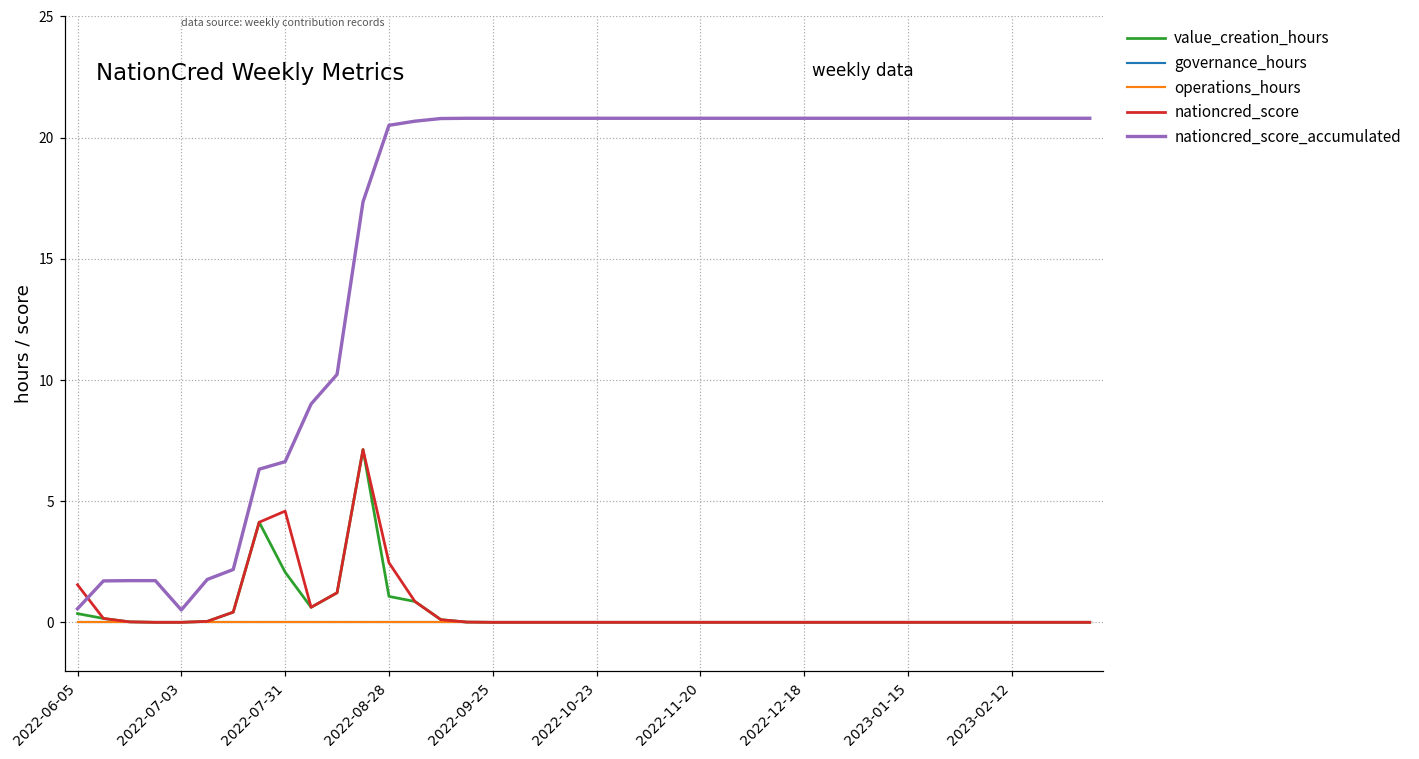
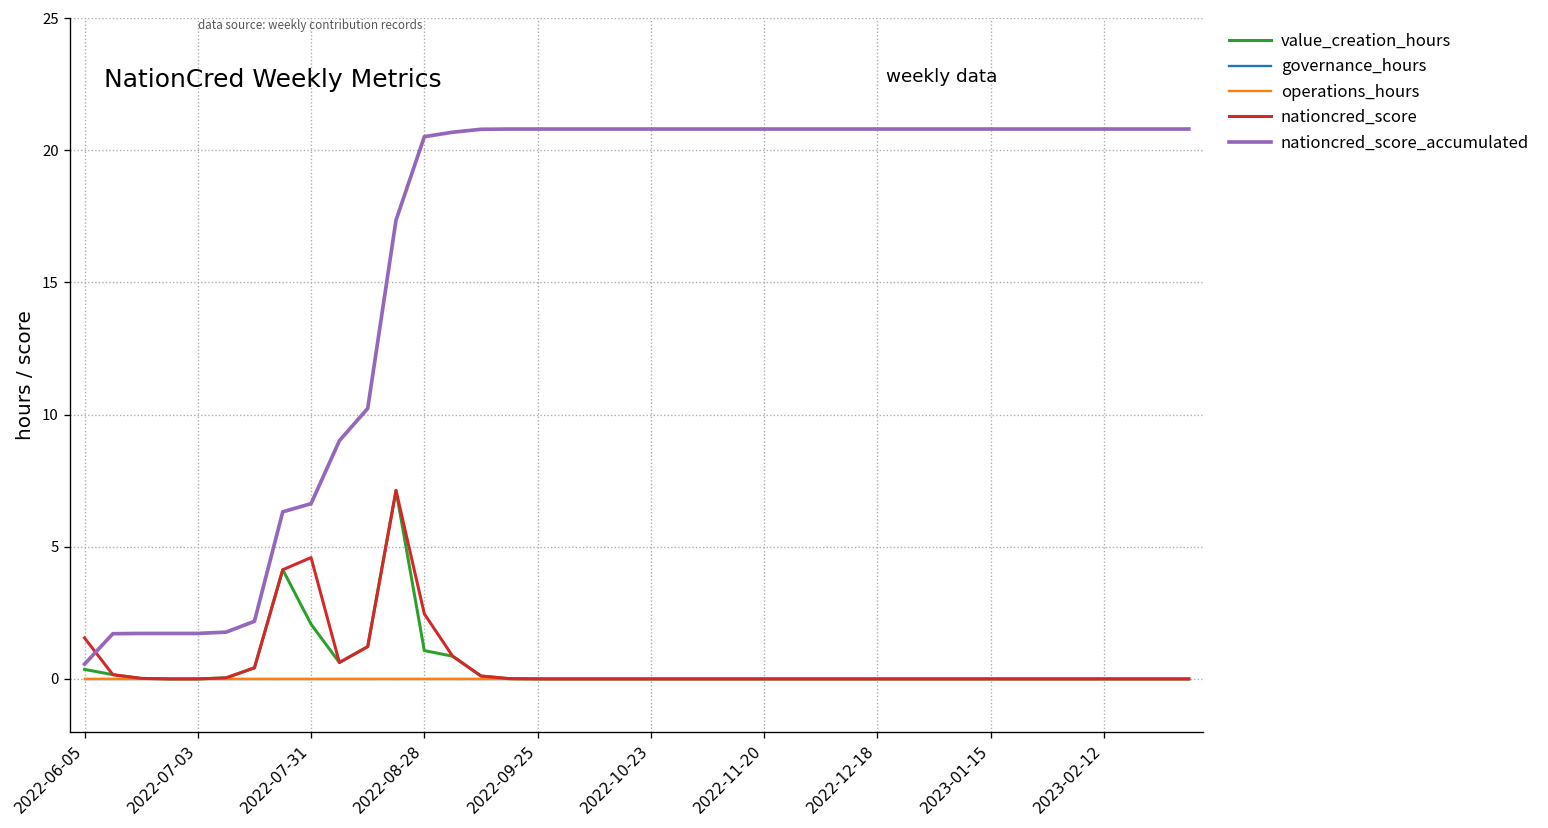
nationcred_score_accumulated, 2022-07-03: 0.5 -> 1.7
